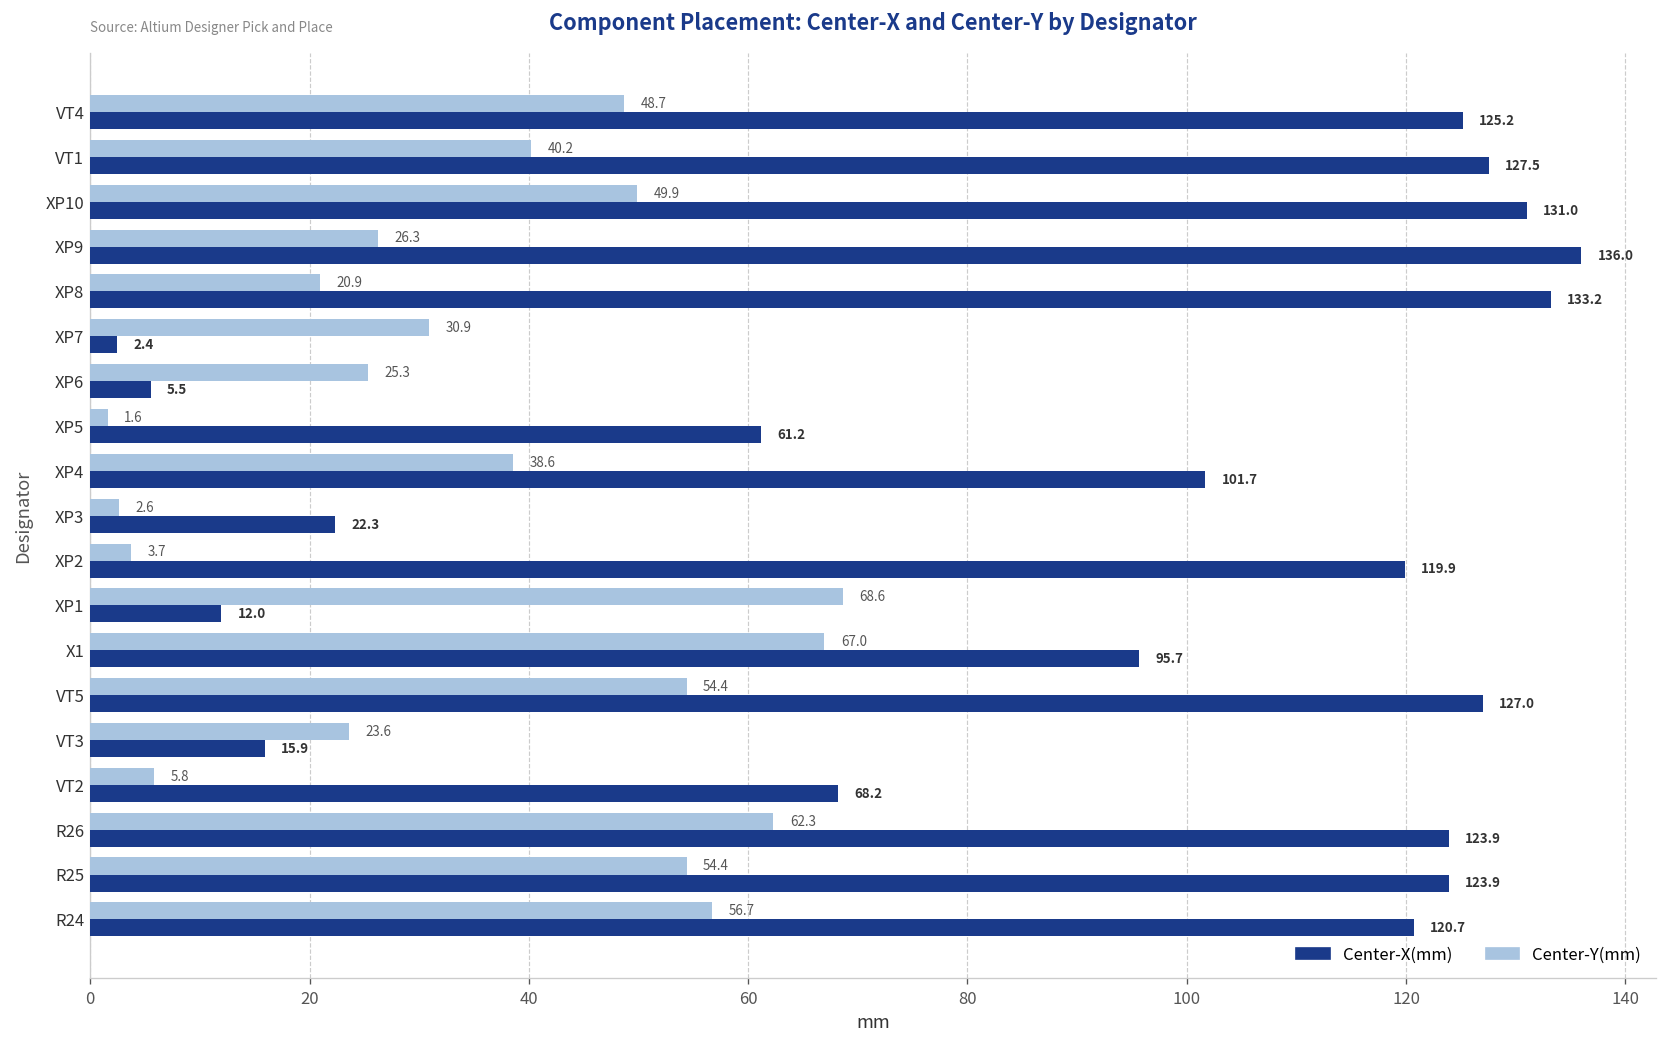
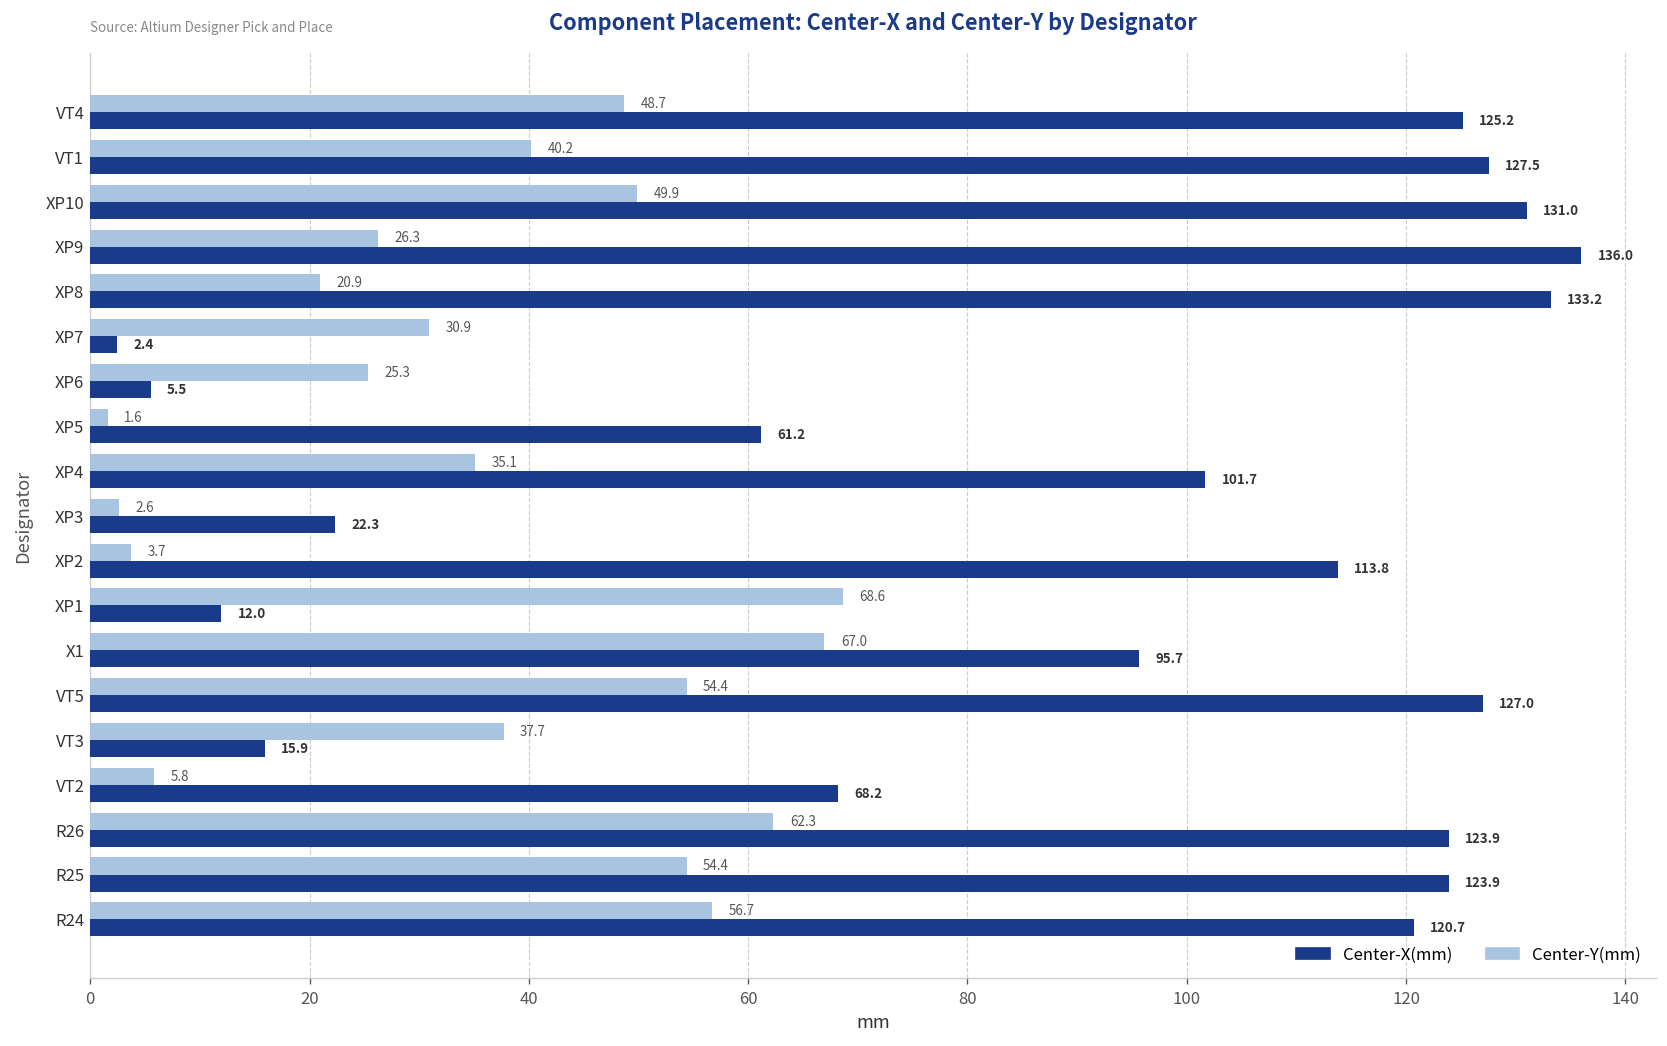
Center-Y(mm), XP4: 38.6 -> 35.1
Center-X(mm), XP2: 119.9 -> 113.8
Center-Y(mm), VT3: 23.6 -> 37.7
